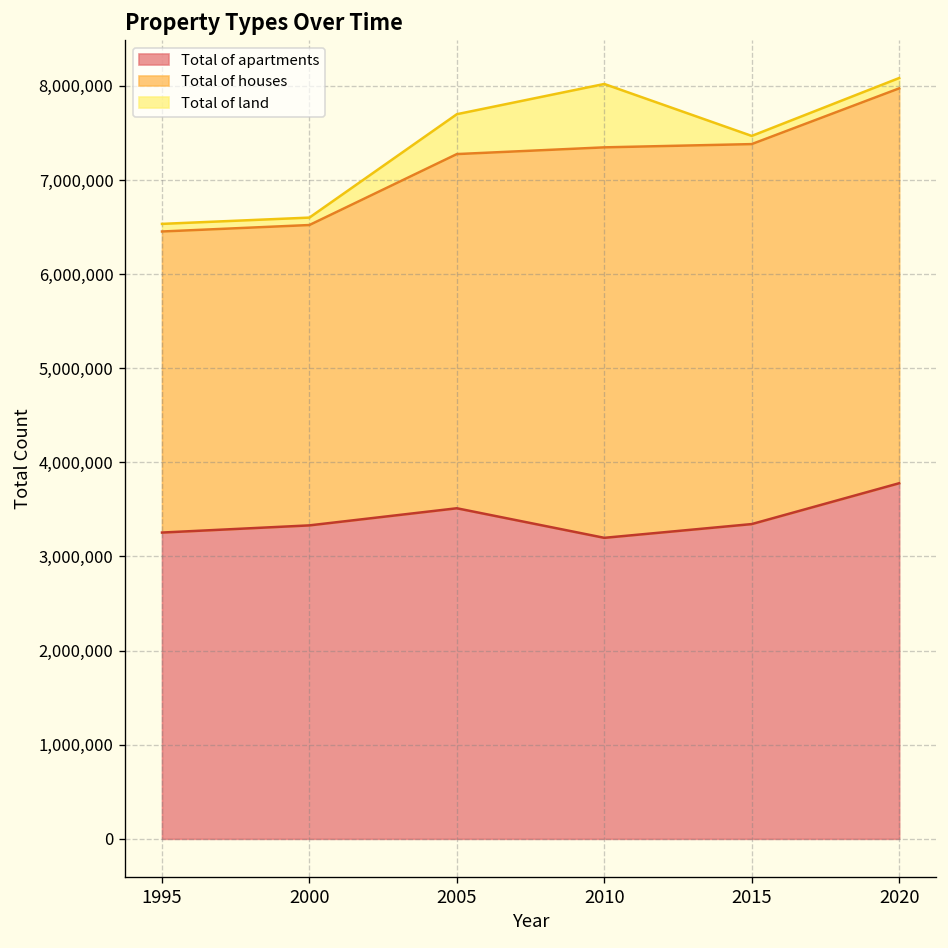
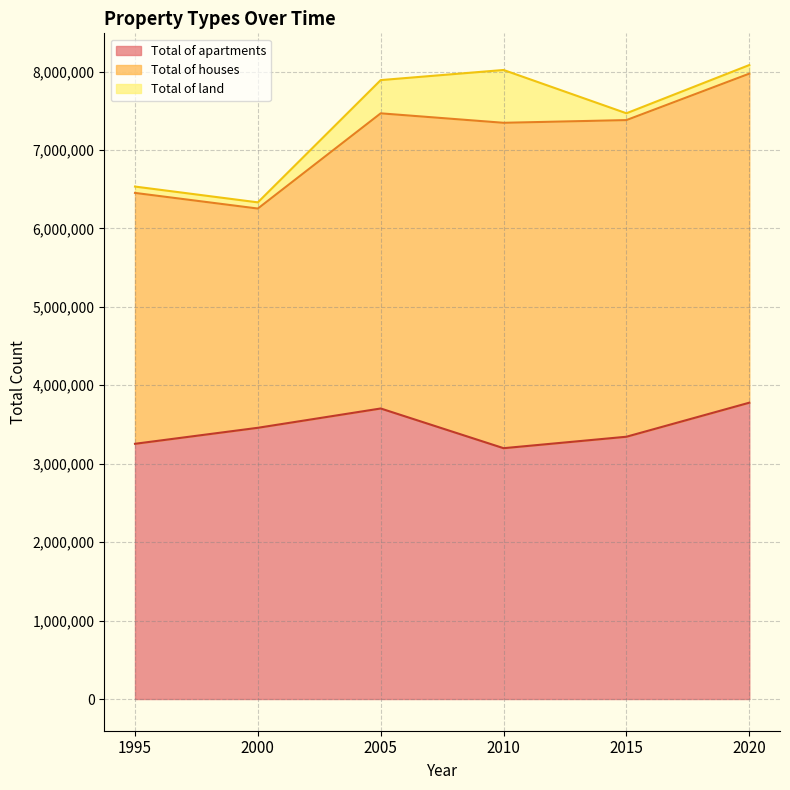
Total of apartments, 2000: 3,300,000 -> 3,500,000
Total of houses, 2000: 3,200,000 -> 2,800,000
Total of apartments, 2005: 3,500,000 -> 3,700,000
